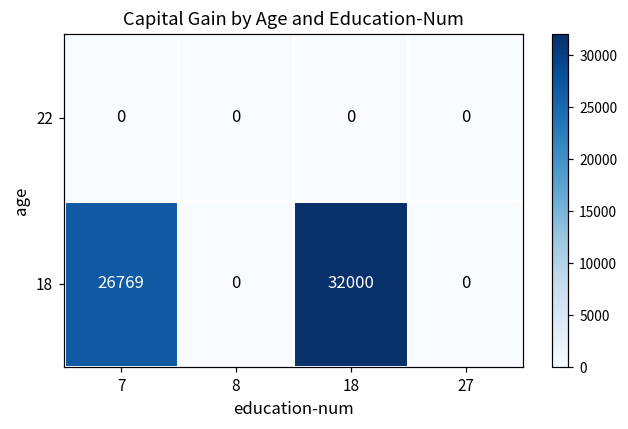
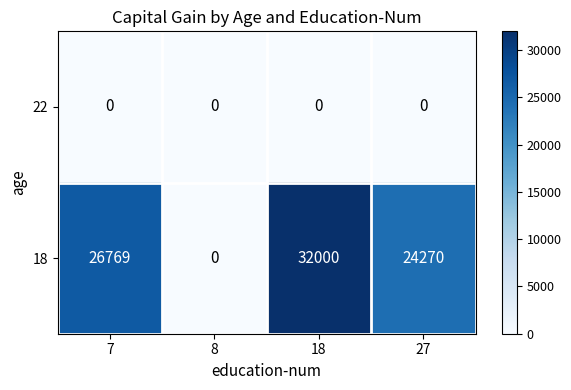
18, 27: 0 -> 24270
